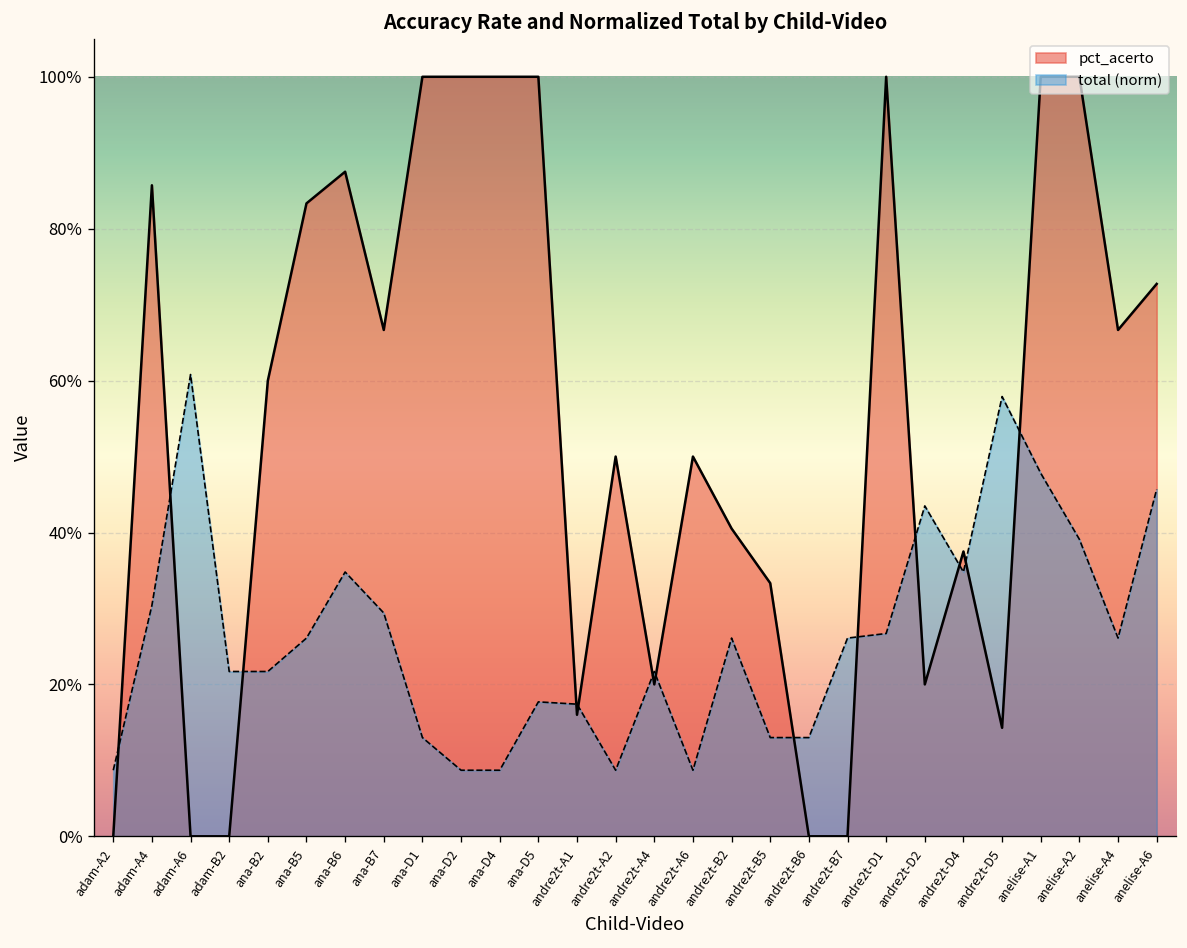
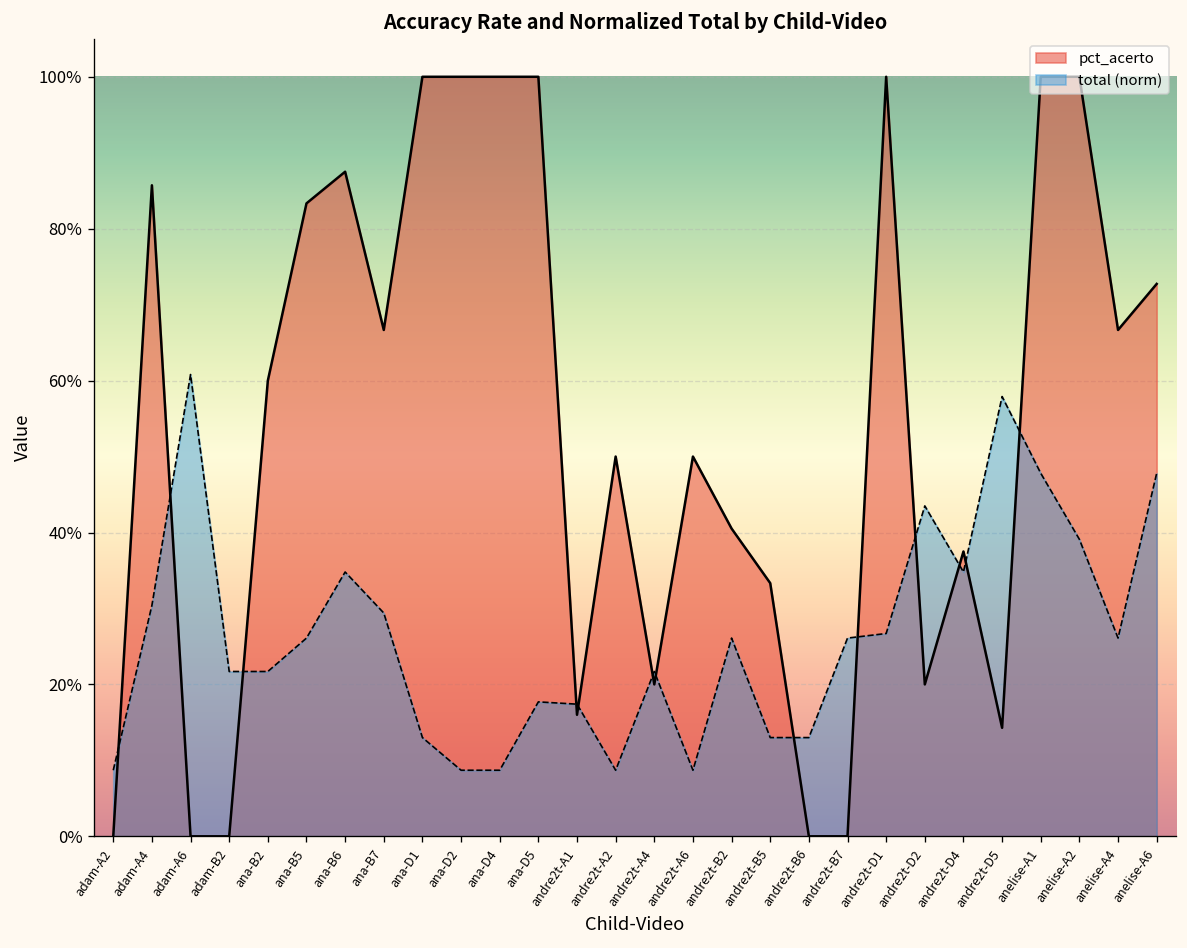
total (norm), anelise-A6: 46% -> 48%
